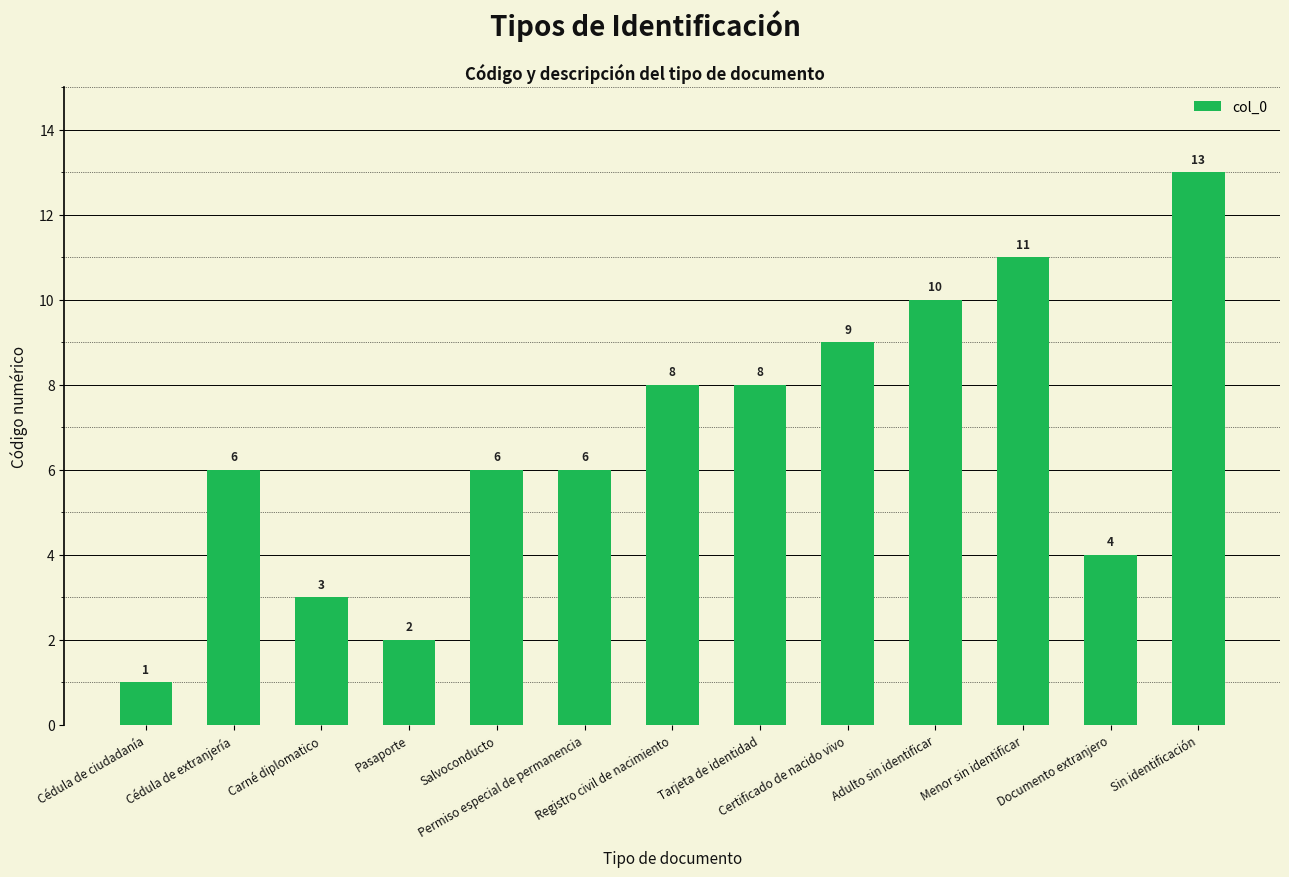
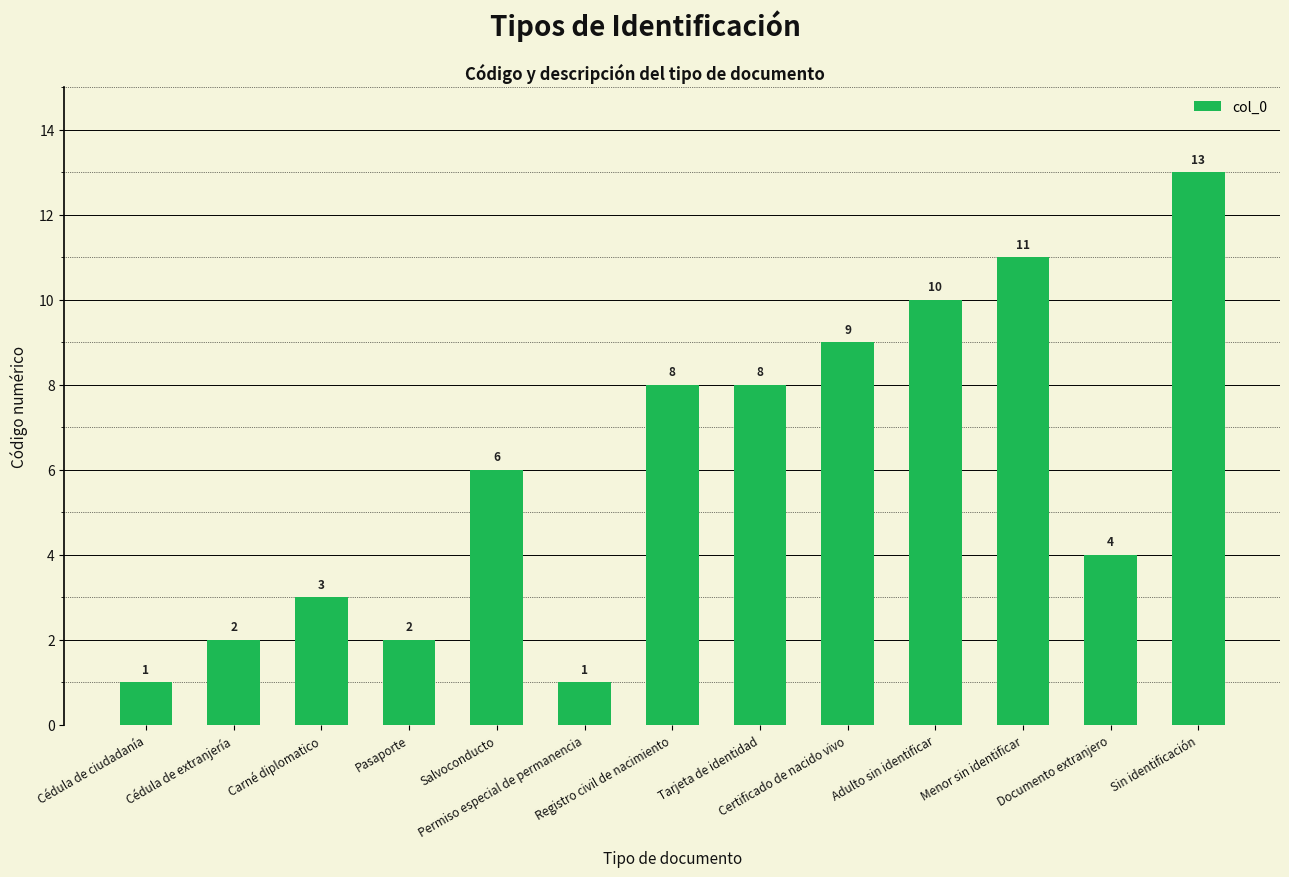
Cédula de extranjería: 6 -> 2
Permiso especial de permanencia: 6 -> 1
